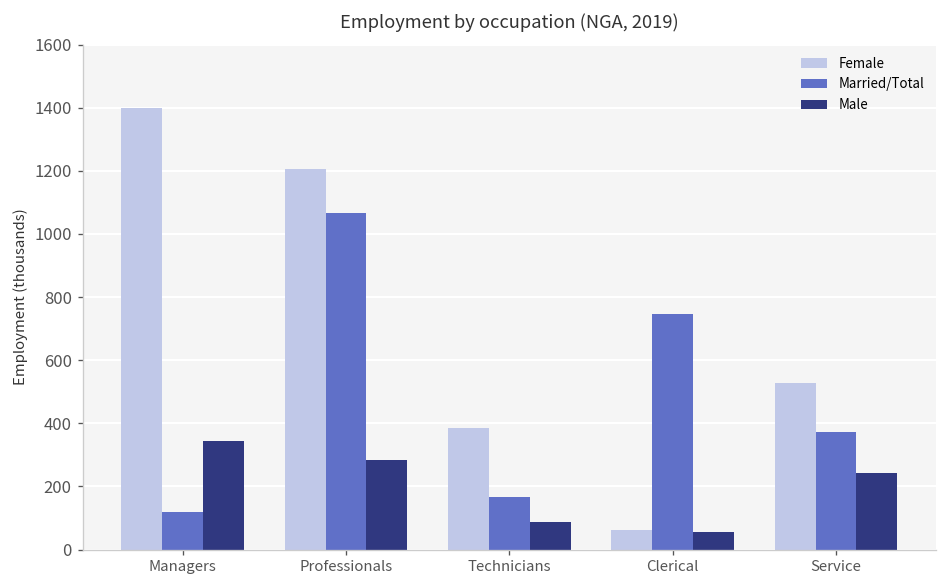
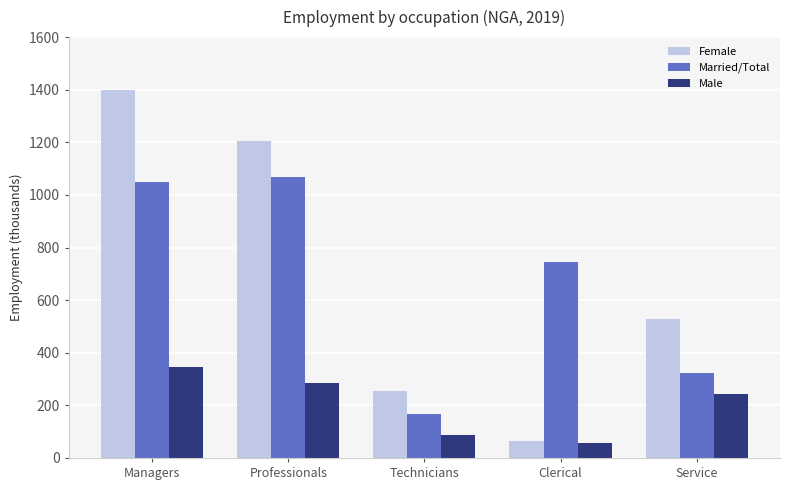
Married/Total, Managers: 120 -> 1050
Female, Technicians: 390 -> 250
Married/Total, Service: 370 -> 320
